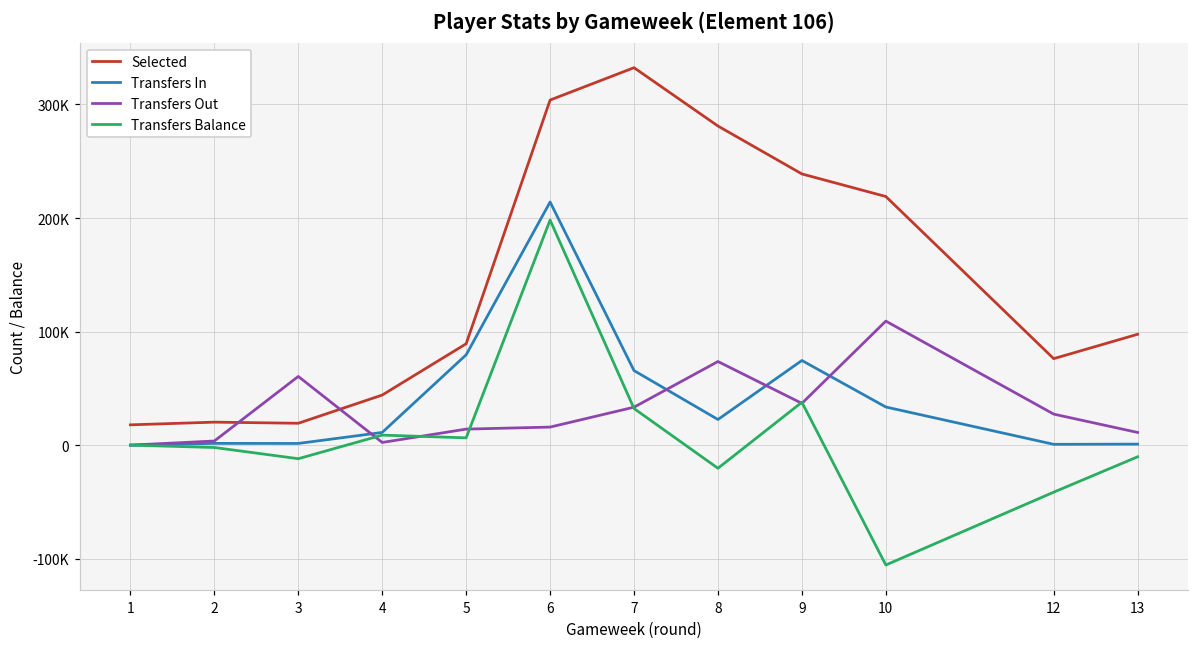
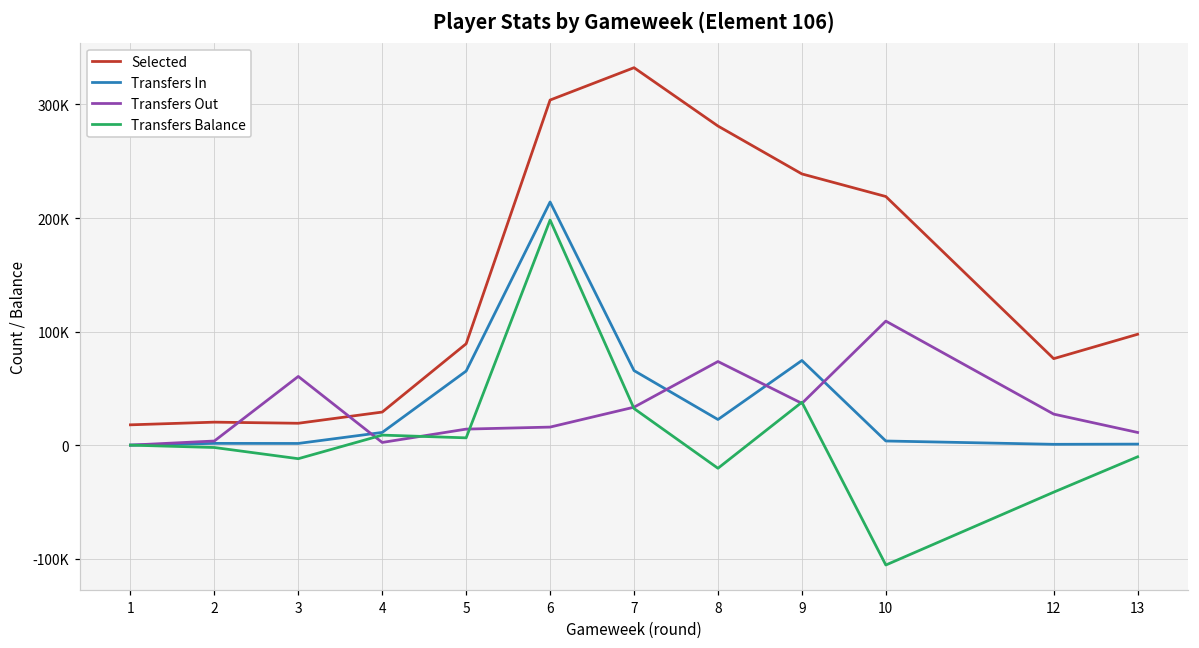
Selected, 4: 44000 -> 29000
Transfers In, 5: 80000 -> 65000
Transfers In, 10: 34000 -> 4000
